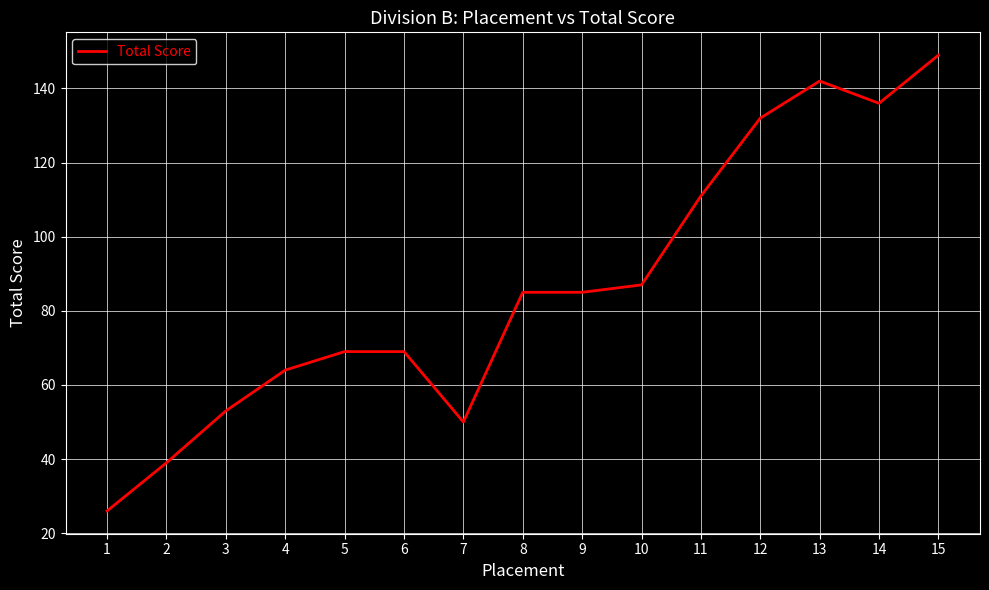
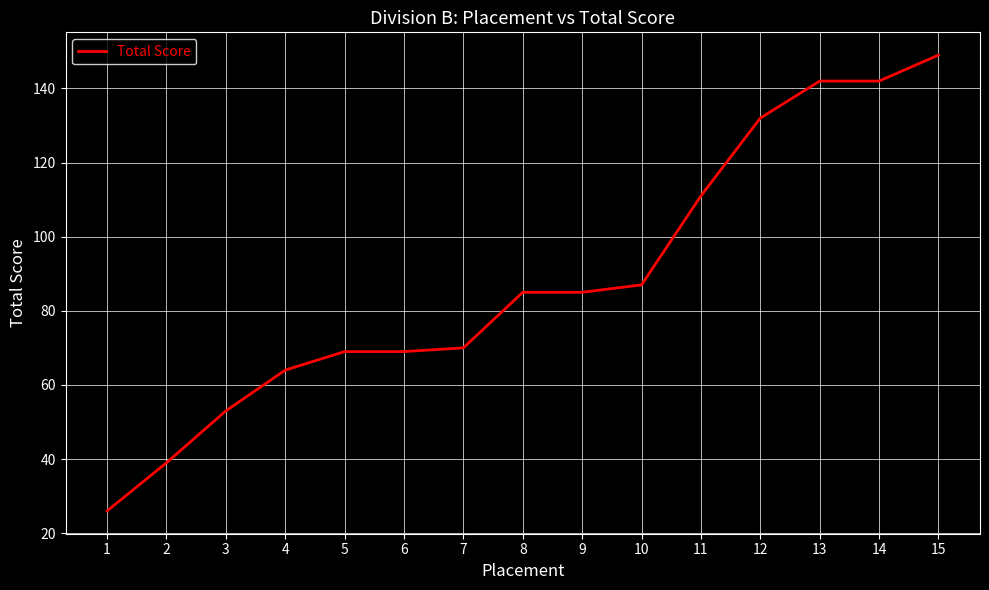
7: 50 -> 70
14: 136 -> 142
